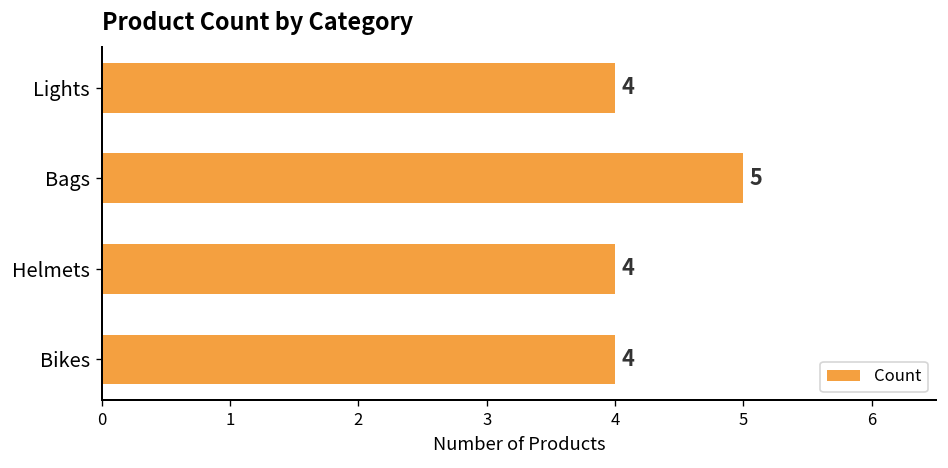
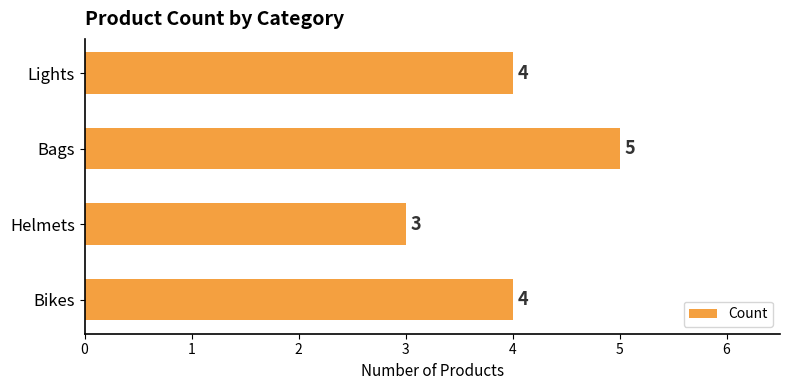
Helmets: 4 -> 3
